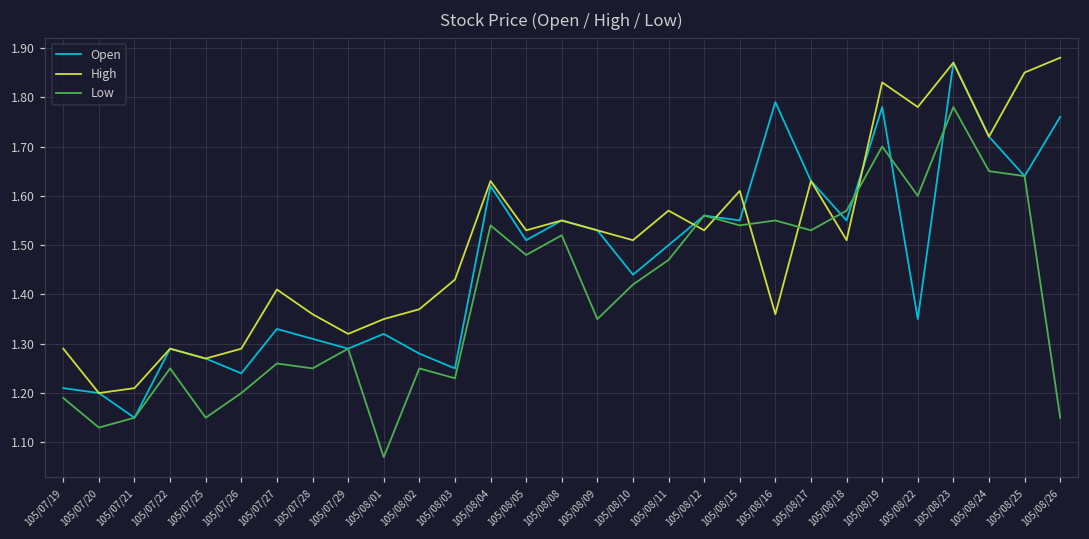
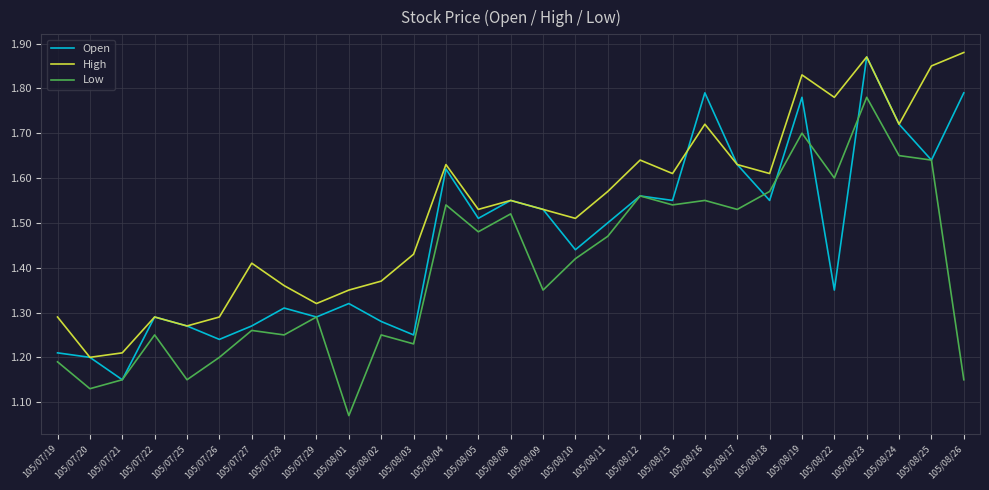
Open, 105/07/27: 1.33 -> 1.27
High, 105/08/12: 1.53 -> 1.64
High, 105/08/16: 1.36 -> 1.72
High, 105/08/18: 1.51 -> 1.61
Open, 105/08/26: 1.76 -> 1.79
